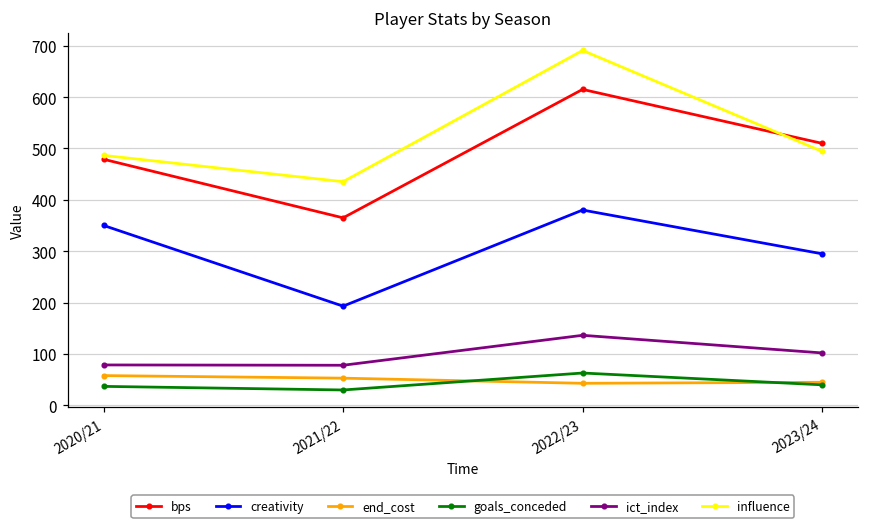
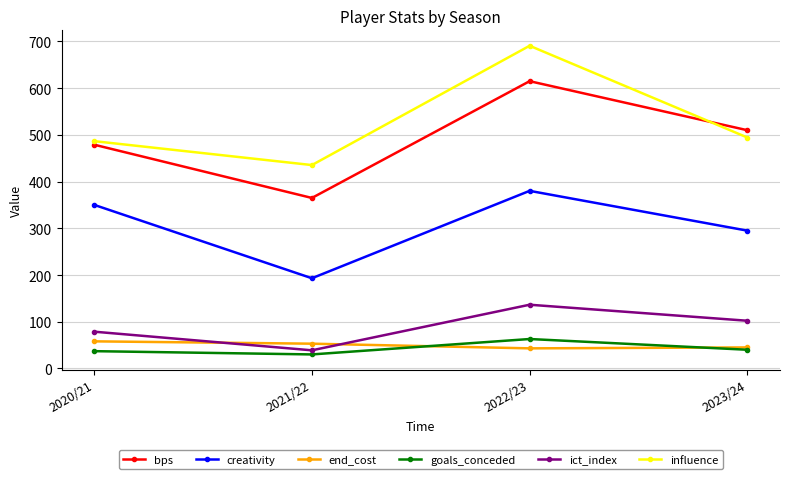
ict_index, 2021/22: 80 -> 40
